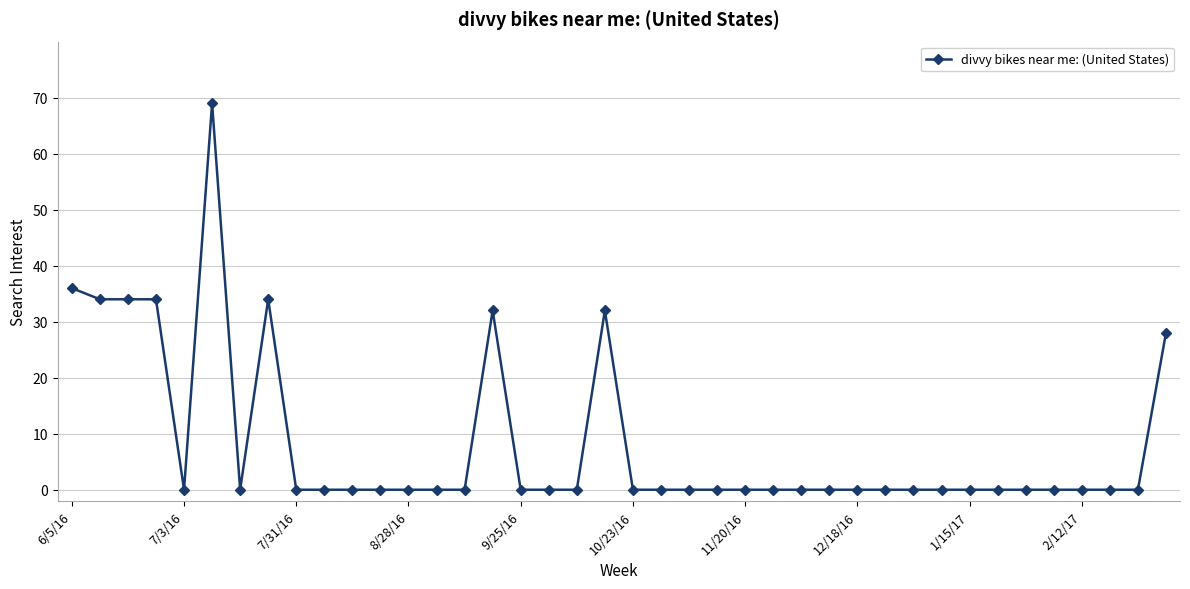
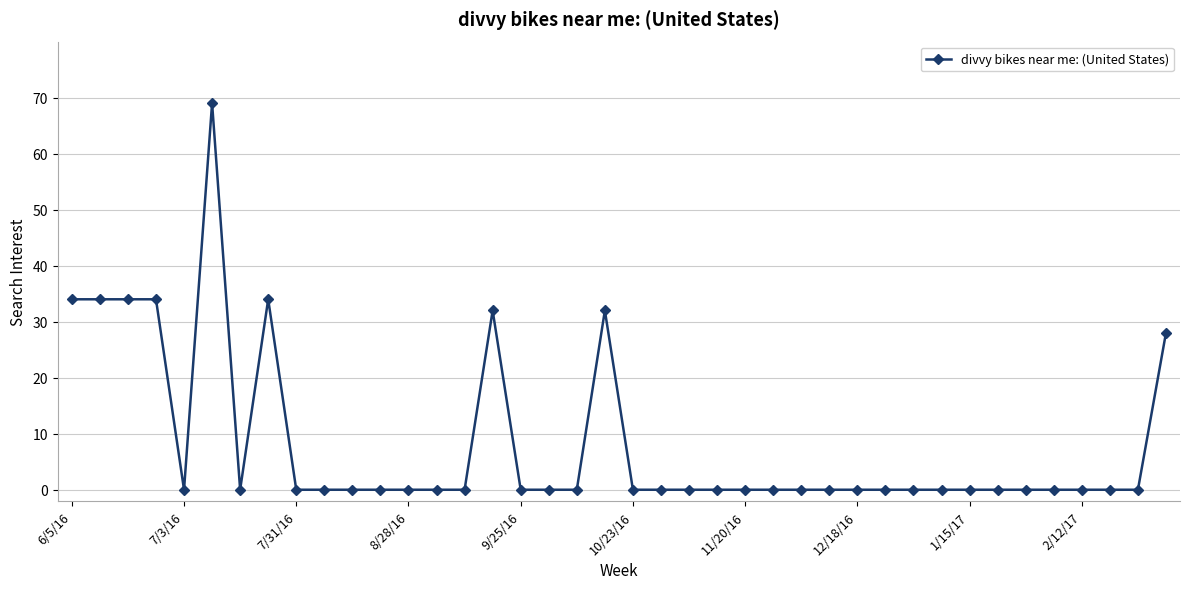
6/5/16: 36 -> 34
